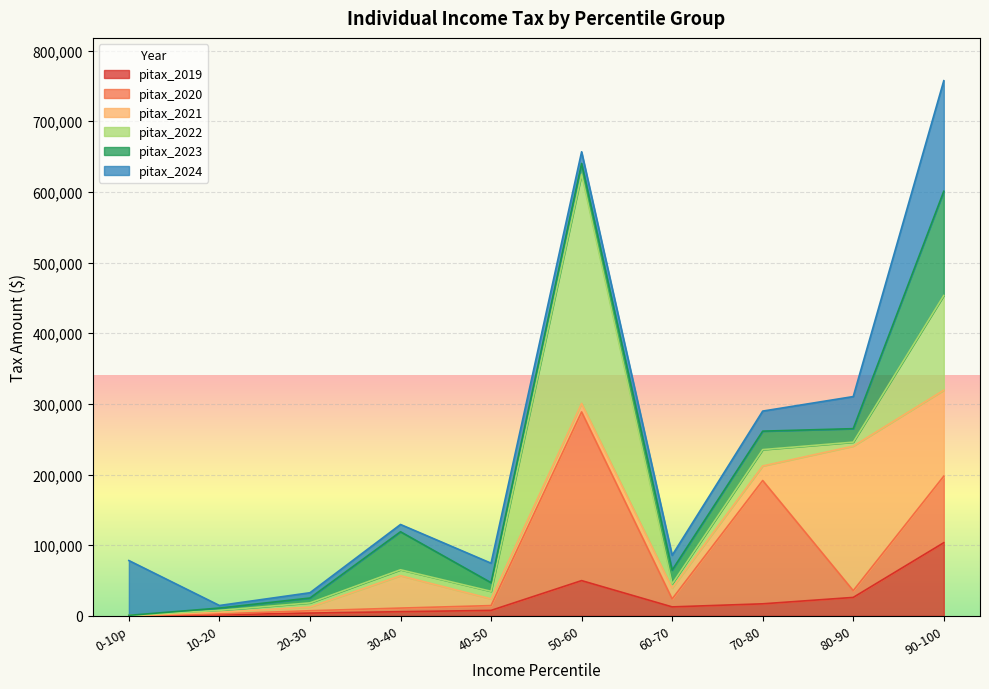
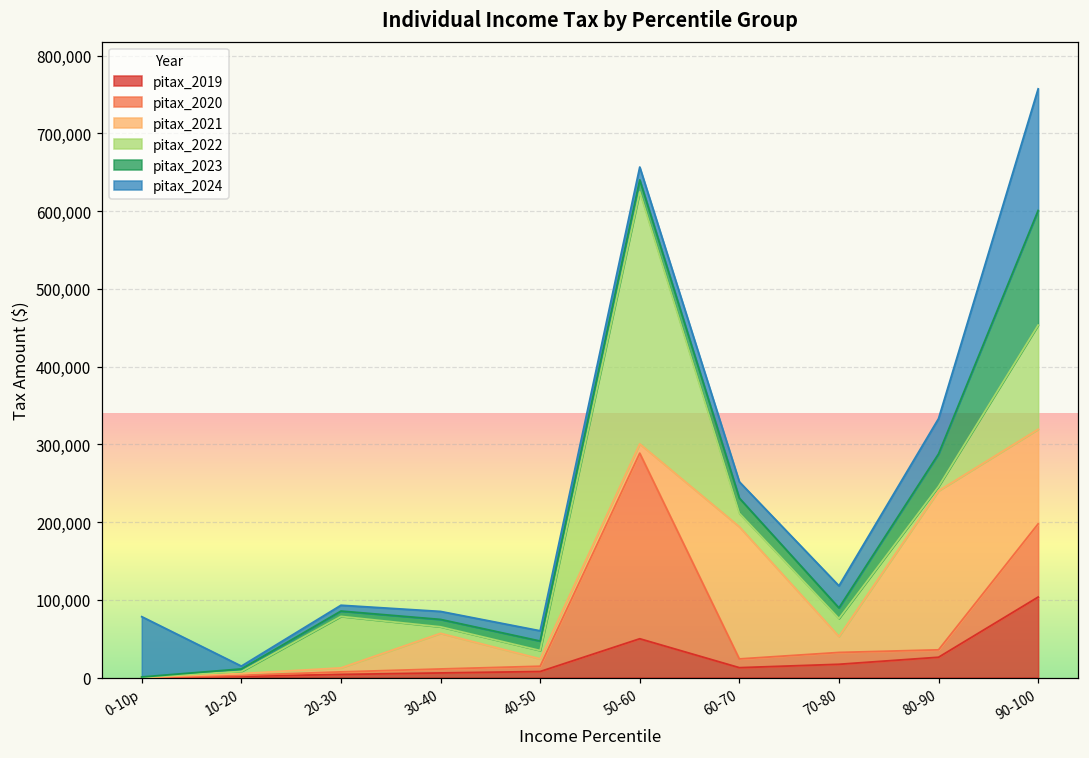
pitax_2022, 20-30: 10,000 -> 70,000
pitax_2023, 30-40: 50,000 -> 10,000
pitax_2024, 40-50: 30,000 -> 10,000
pitax_2021, 60-70: 20,000 -> 170,000
pitax_2022, 60-70: 10,000 -> 20,000
pitax_2020, 70-80: 170,000 -> 20,000
pitax_2023, 70-80: 30,000 -> 10,000
pitax_2023, 80-90: 20,000 -> 40,000
